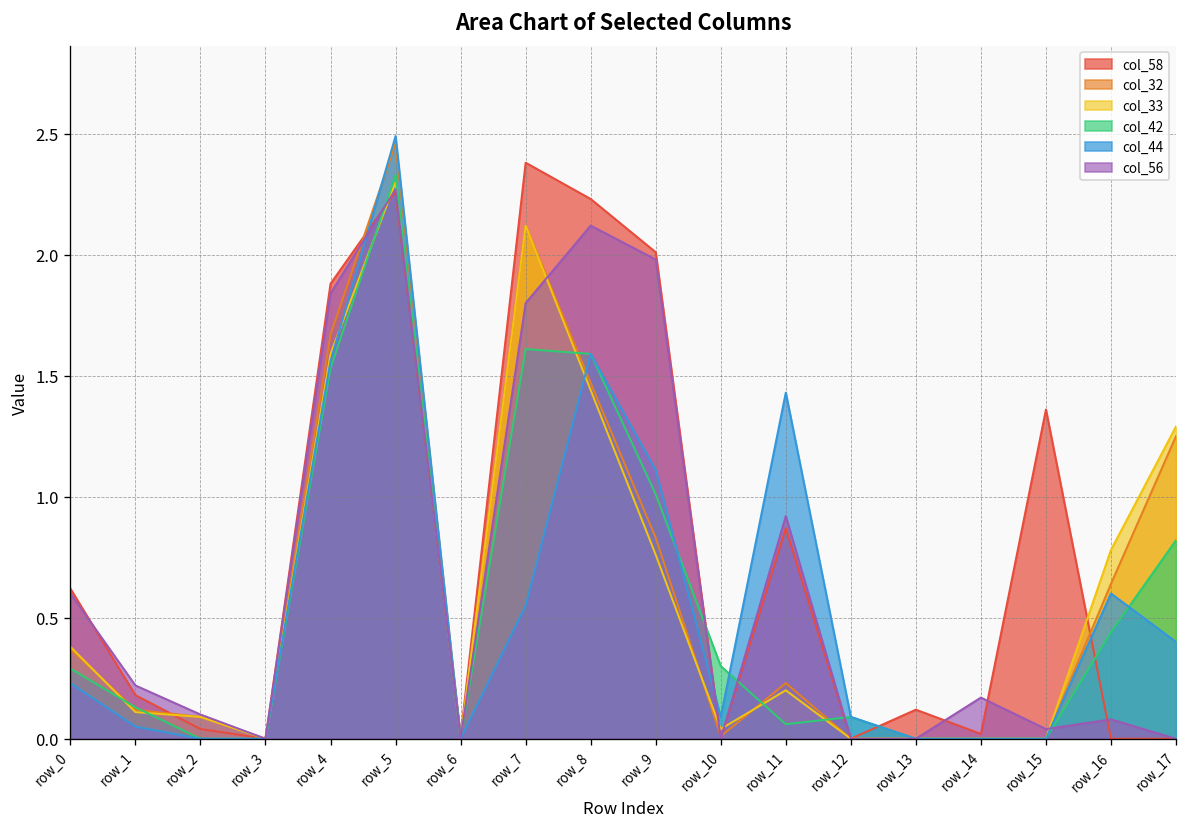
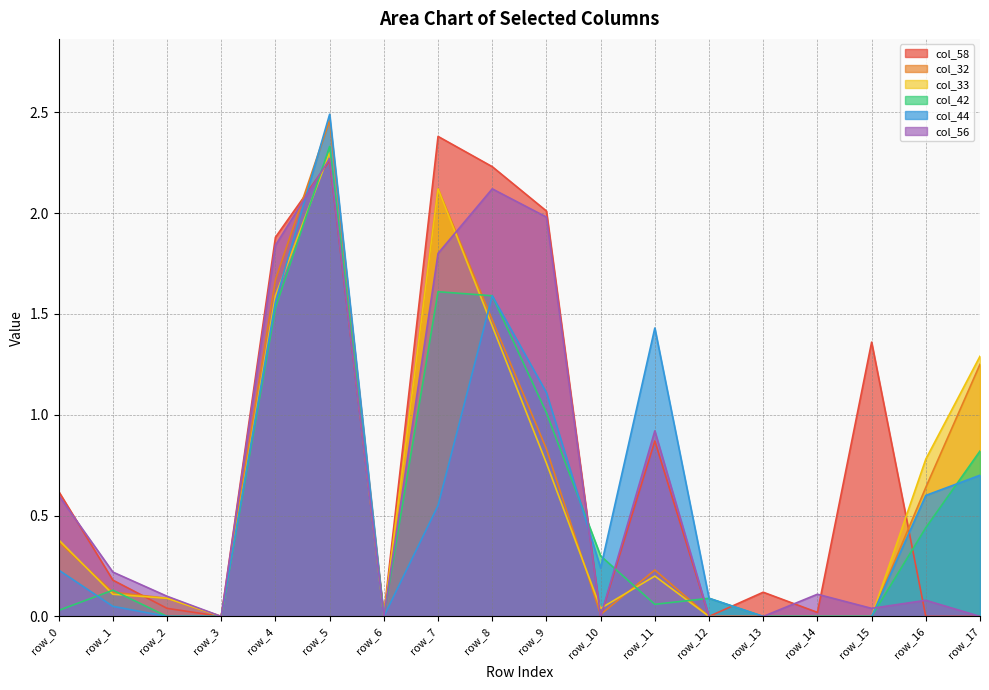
col_42, row_0: 0.29 -> 0.03
col_44, row_10: 0.09 -> 0.24
col_56, row_14: 0.17 -> 0.11
col_44, row_17: 0.4 -> 0.7
